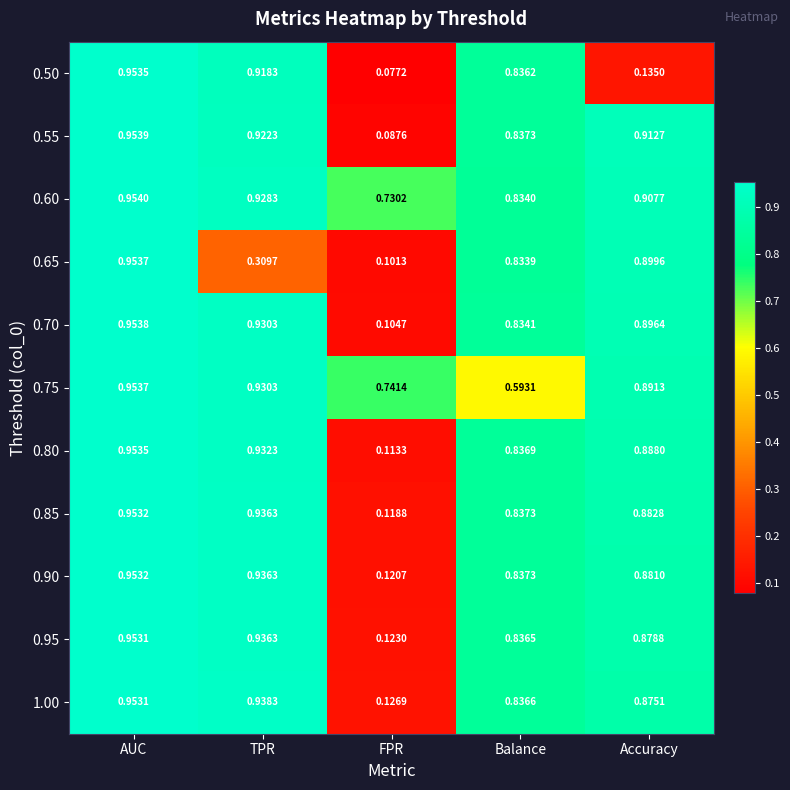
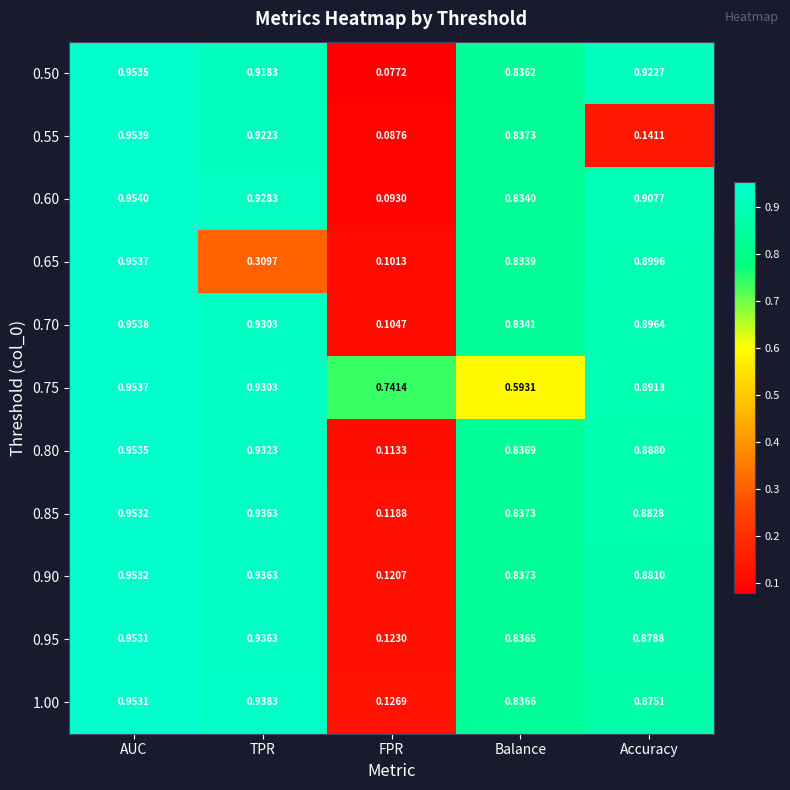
0.50, Accuracy: 0.1350 -> 0.9227
0.55, Accuracy: 0.9127 -> 0.1411
0.60, FPR: 0.7302 -> 0.0930
